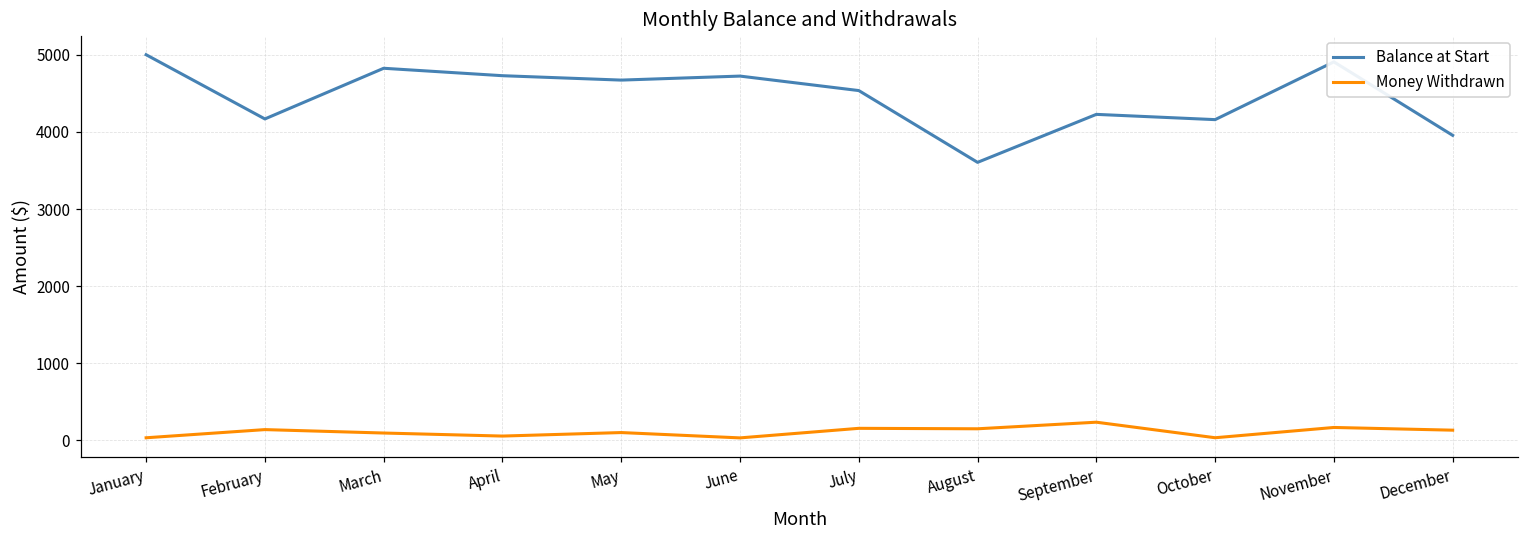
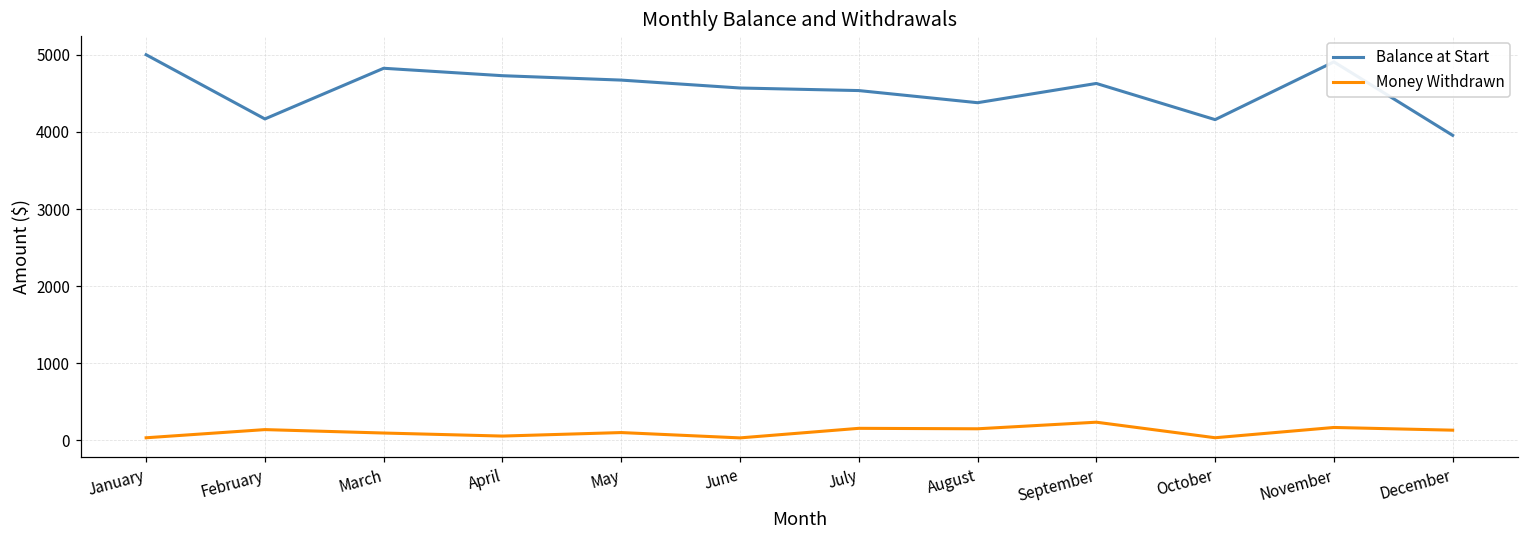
Balance at Start, June: 4700 -> 4600
Balance at Start, August: 3600 -> 4400
Balance at Start, September: 4200 -> 4600
